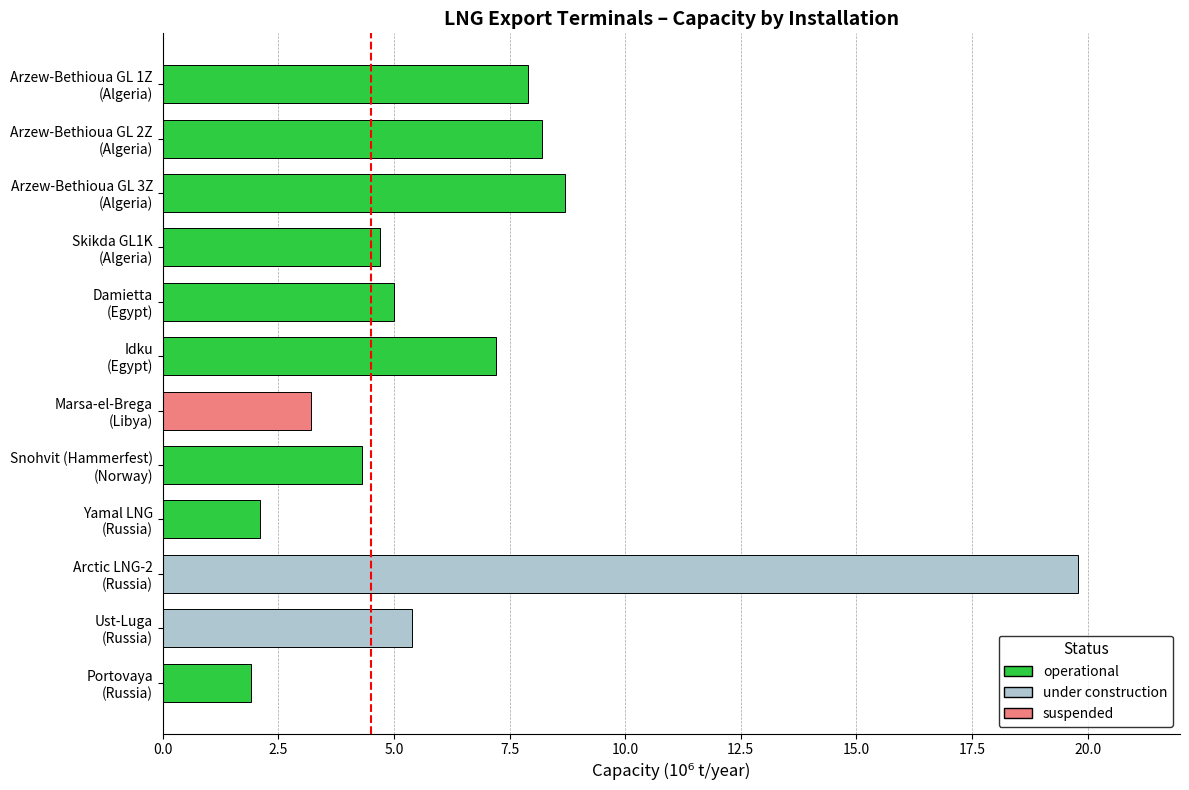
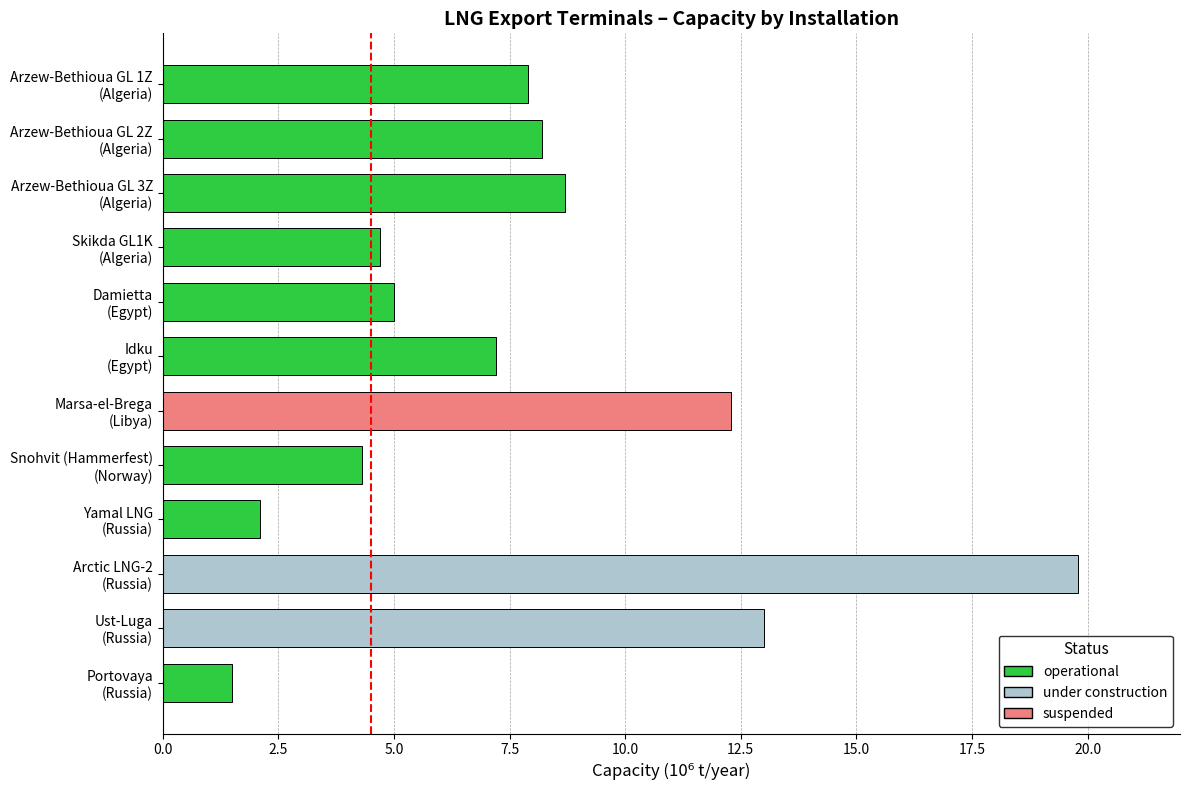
Marsa-el-Brega (Libya): 3.2 -> 12.3
Ust-Luga (Russia): 5.4 -> 13.0
Portovaya (Russia): 1.9 -> 1.5
